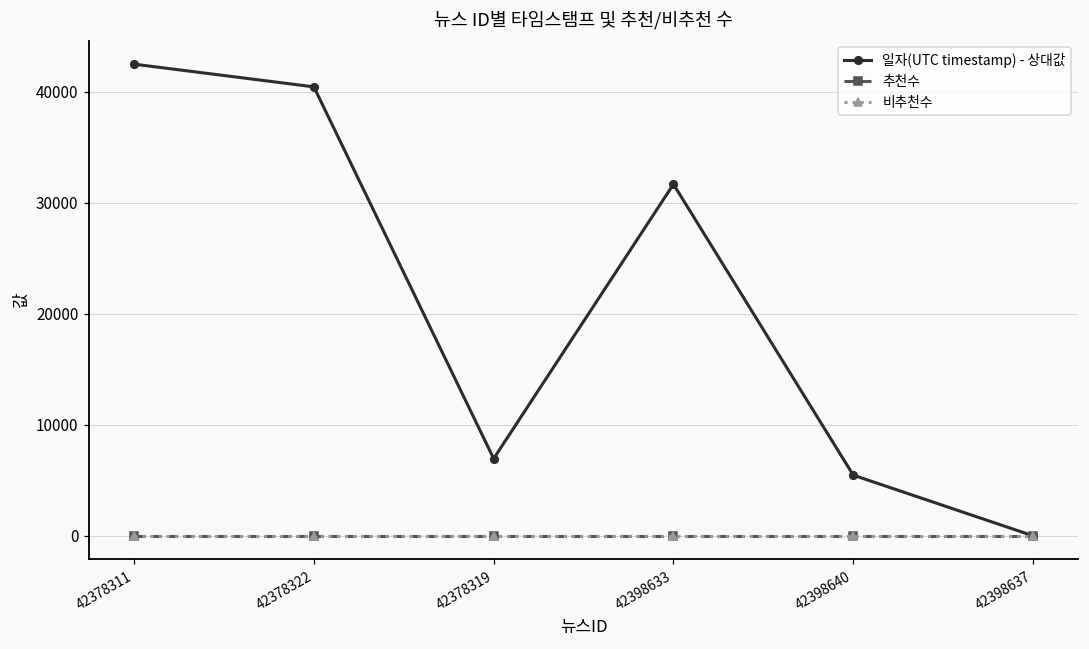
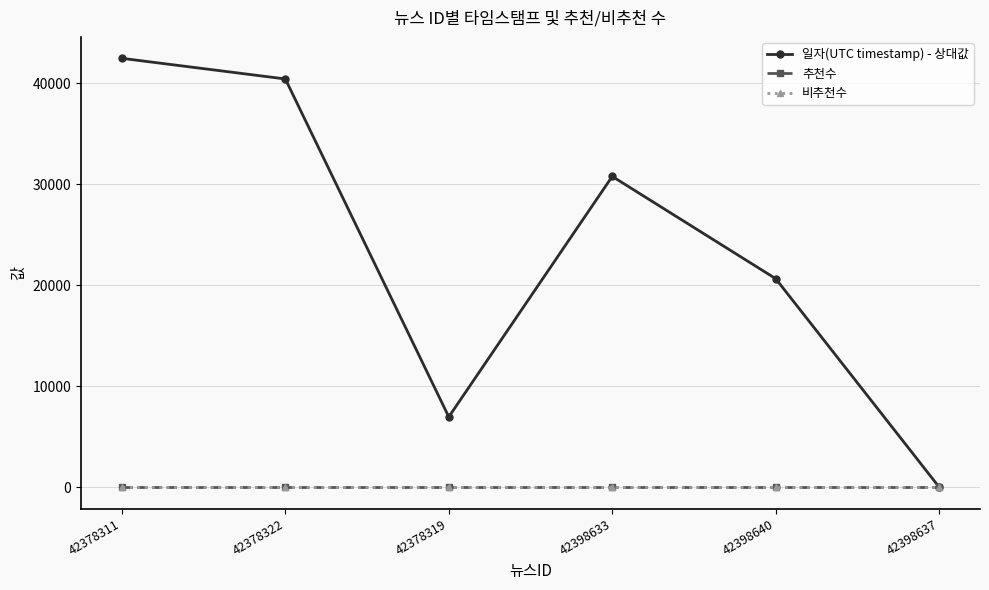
일자(UTC timestamp) - 상대값, 42398633: 31700 -> 30800
일자(UTC timestamp) - 상대값, 42398640: 5500 -> 20700
